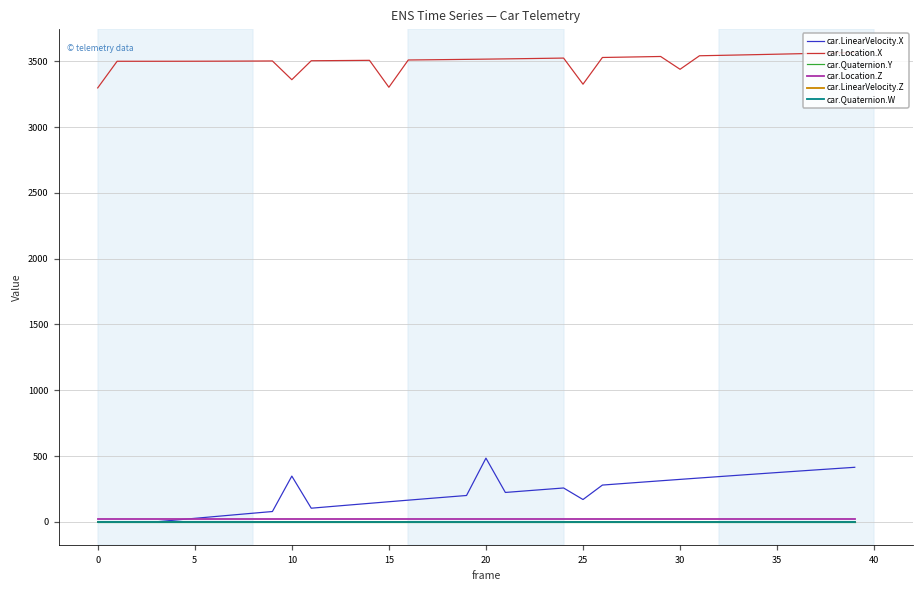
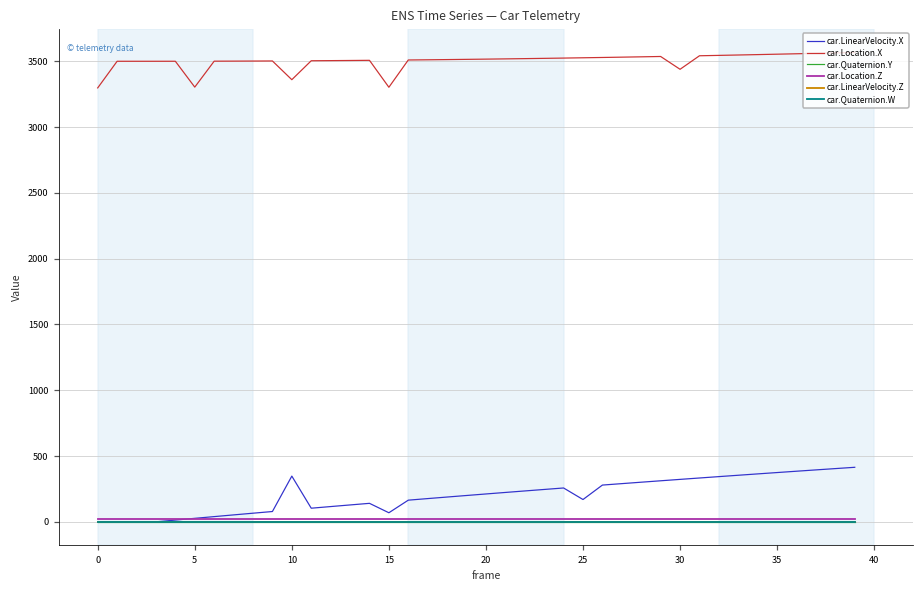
car.Location.X, 5: 3500 -> 3300
car.LinearVelocity.X, 15: 150 -> 70
car.LinearVelocity.X, 20: 480 -> 210
car.Location.X, 25: 3330 -> 3530
